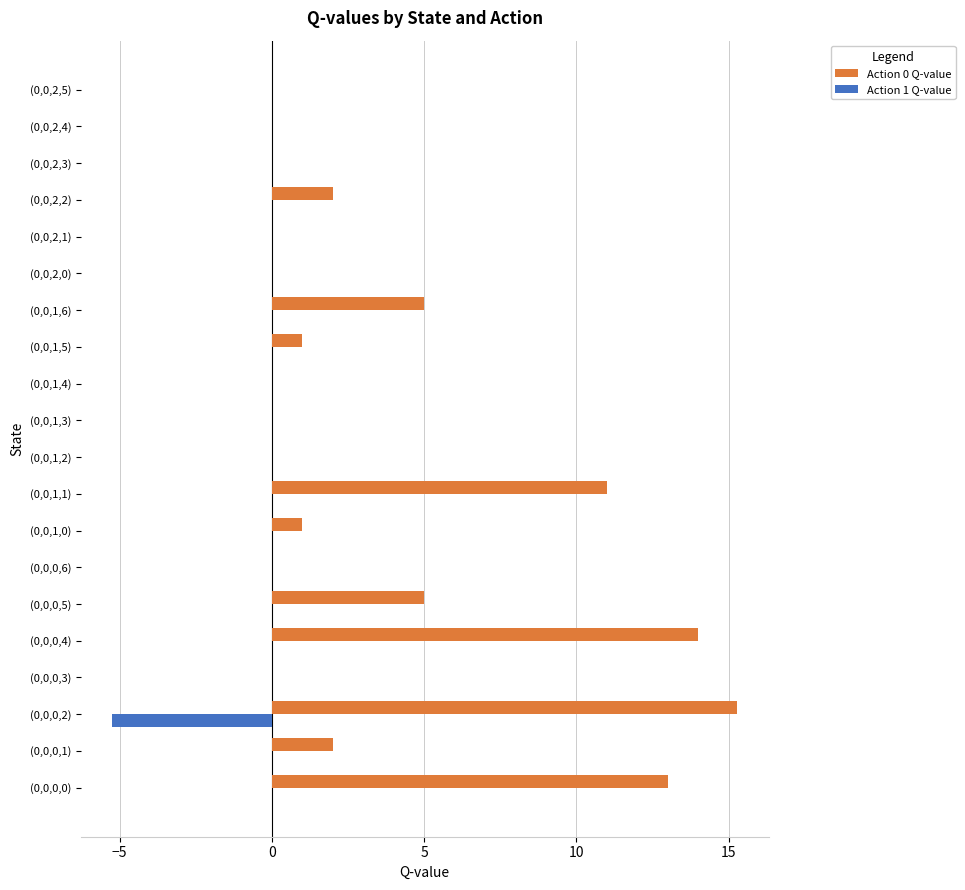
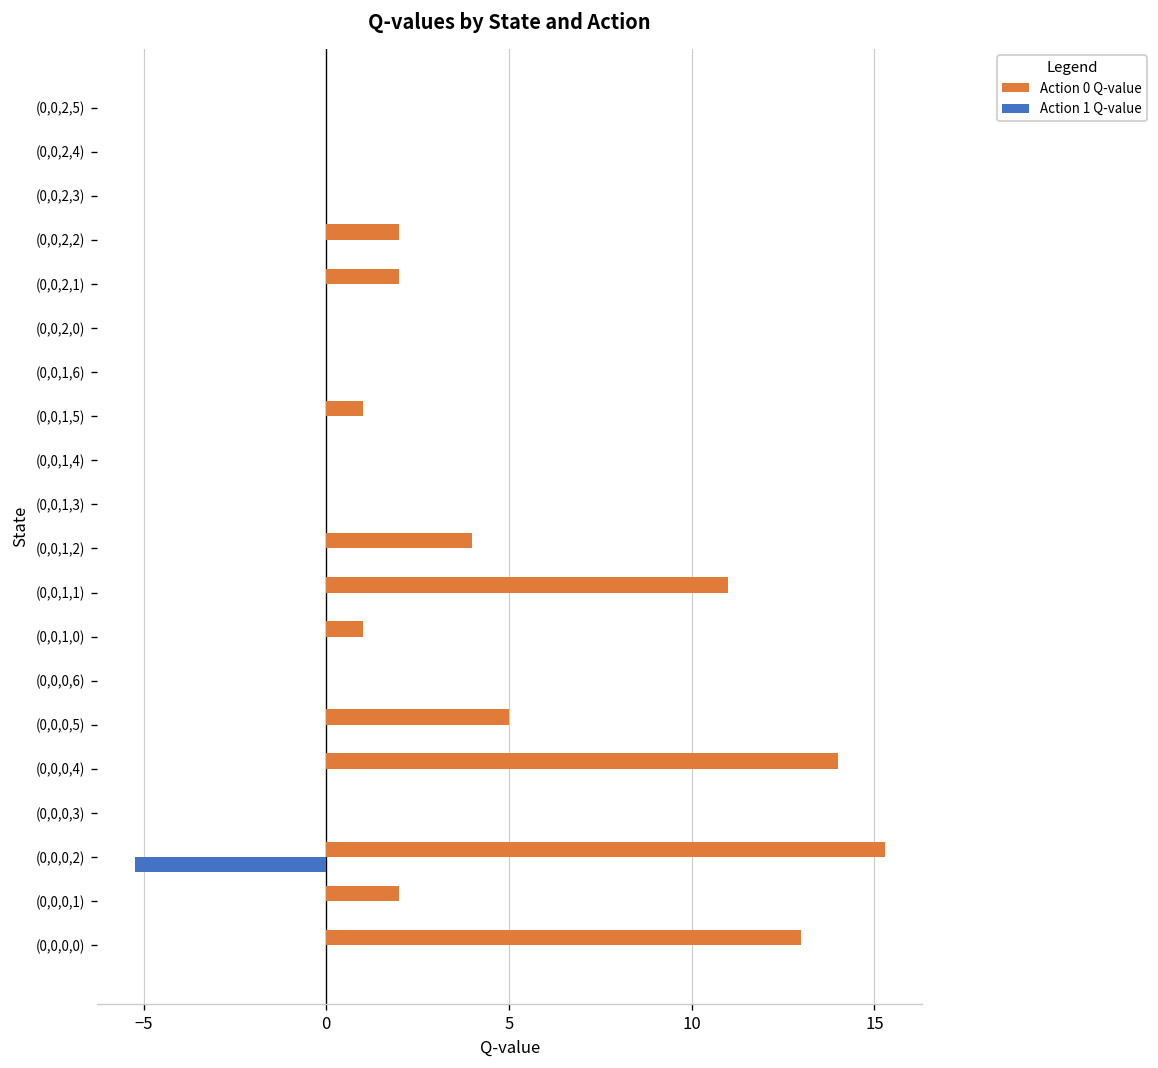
Action 0 Q-value, (0,0,2,1): 0 -> 2
Action 0 Q-value, (0,0,1,6): 5 -> 0
Action 0 Q-value, (0,0,1,2): 0 -> 4
